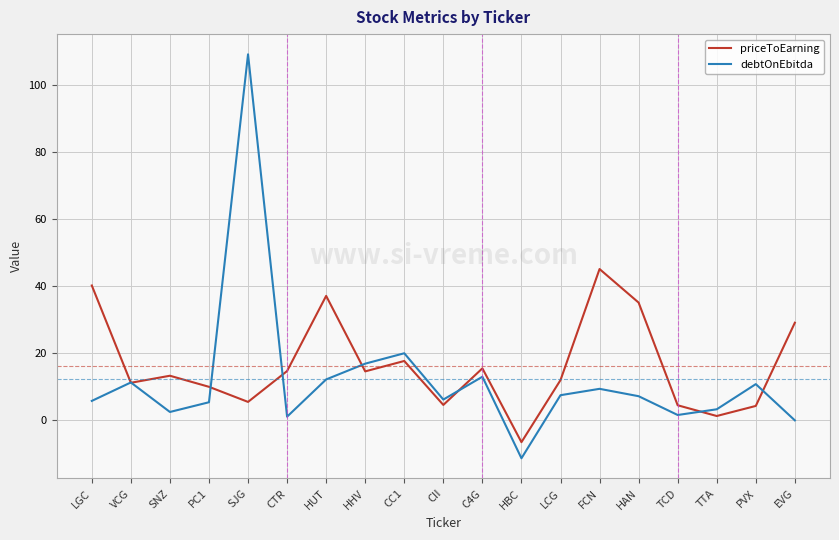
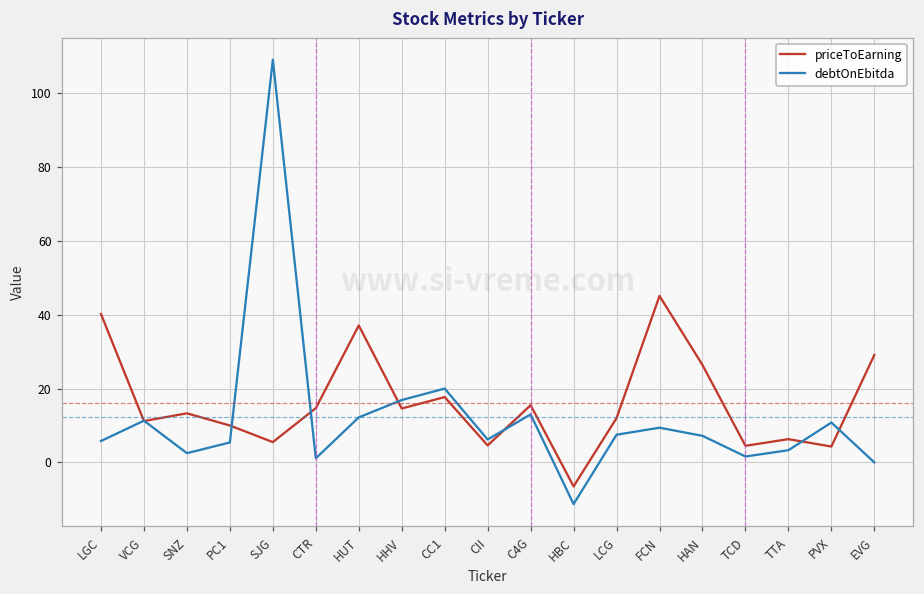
priceToEarning, HAN: 35 -> 26
priceToEarning, TTA: 1 -> 6
